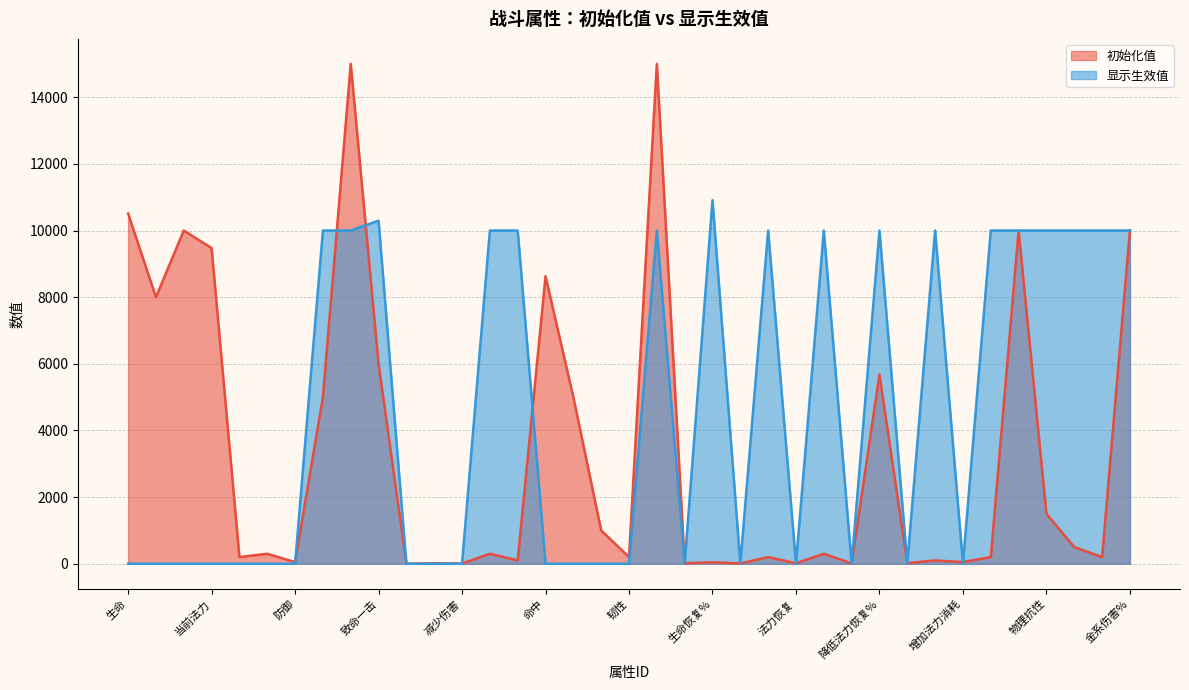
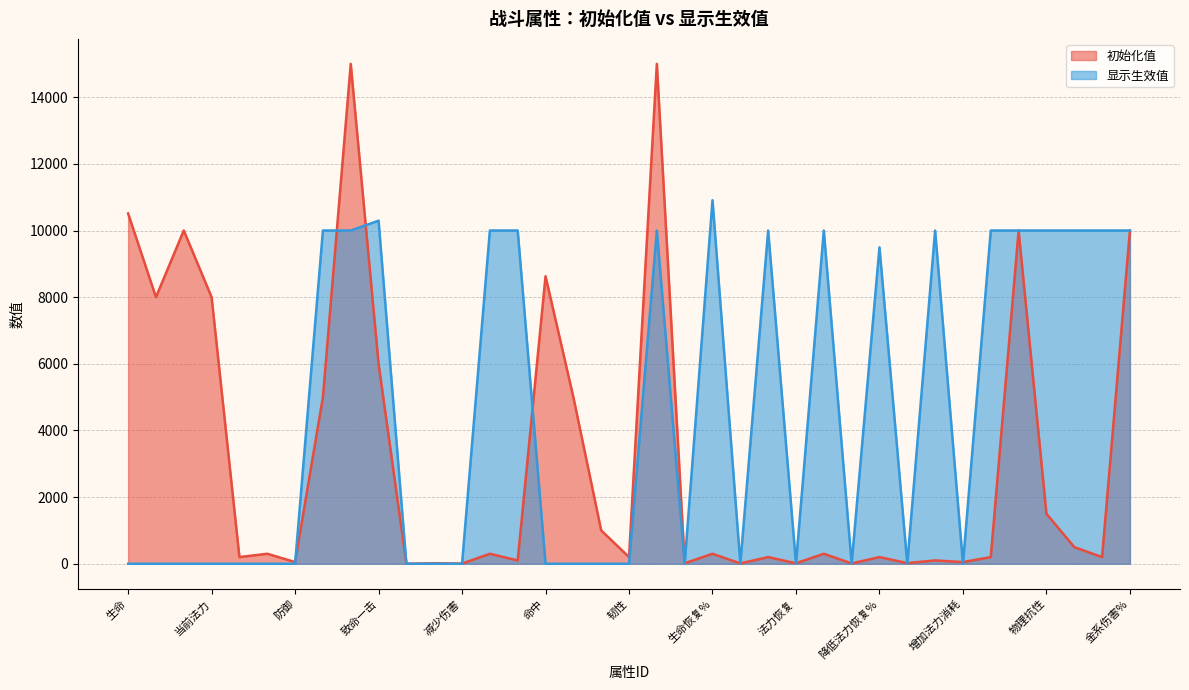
初始化值, 当前法力: 9500 -> 8000
初始化值, 生命恢复%: 0 -> 300
初始化值, 降低法力恢复%: 5700 -> 200
显示生效值, 降低法力恢复%: 10000 -> 9500
